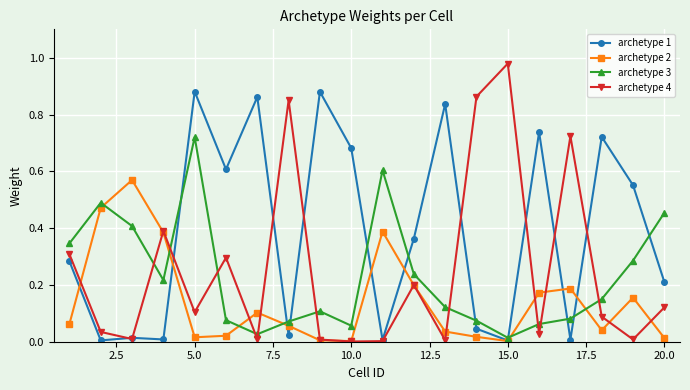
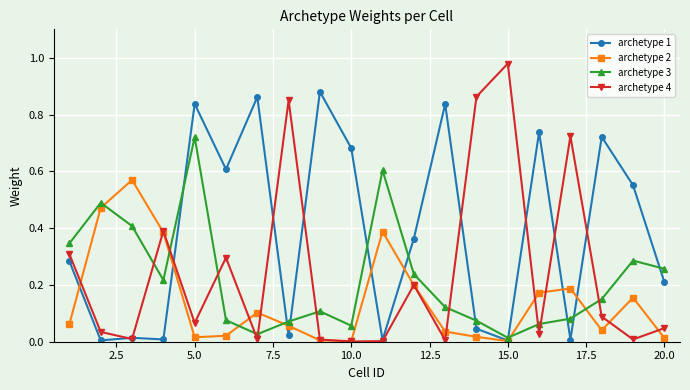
archetype 1, 5.0: 0.88 -> 0.84
archetype 4, 5.0: 0.10 -> 0.07
archetype 3, 20.0: 0.45 -> 0.26
archetype 4, 20.0: 0.12 -> 0.05
